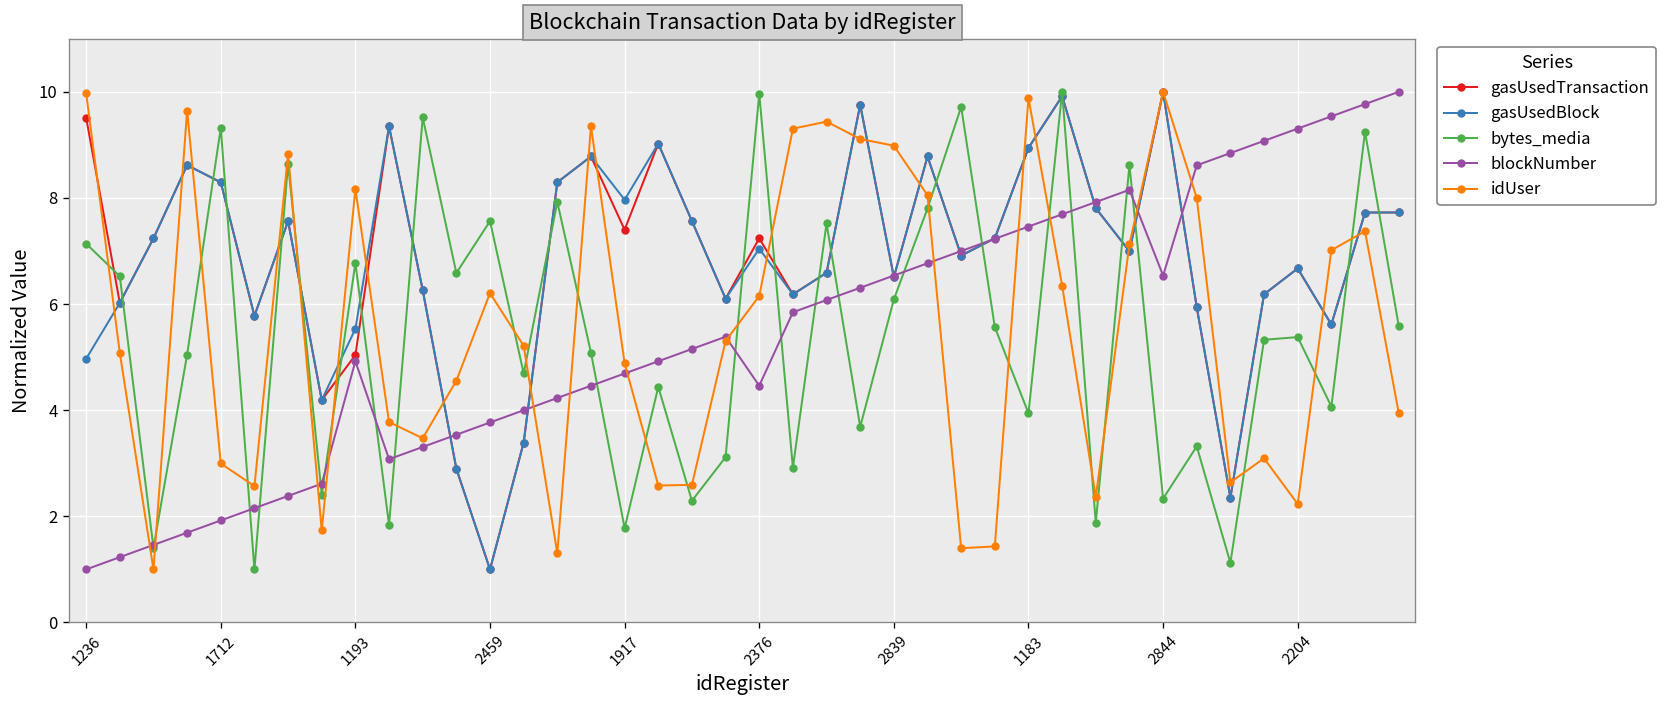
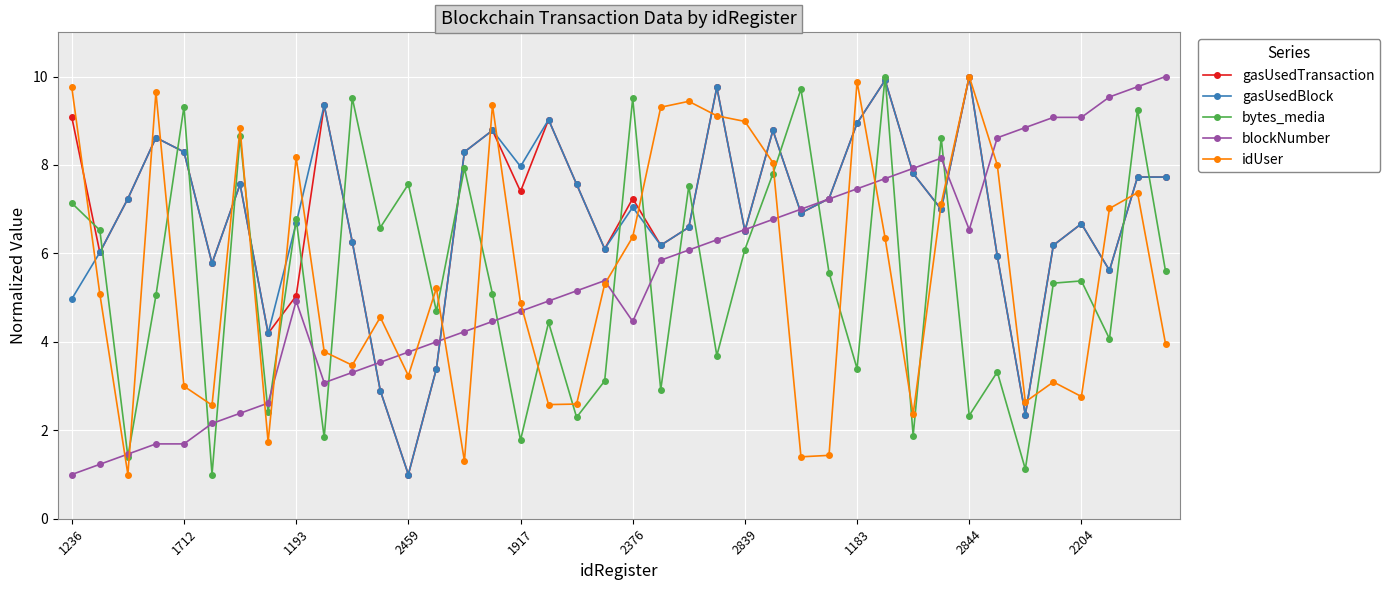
gasUsedTransaction, 1236: 9.5 -> 9.1
idUser, 1236: 10.0 -> 9.8
blockNumber, 1712: 1.9 -> 1.7
gasUsedBlock, 1193: 5.5 -> 6.7
idUser, 2459: 6.2 -> 3.2
bytes_media, 2376: 10.0 -> 9.5
idUser, 2376: 6.2 -> 6.4
bytes_media, 1183: 3.9 -> 3.4
blockNumber, 2204: 9.3 -> 9.1
idUser, 2204: 2.2 -> 2.8
